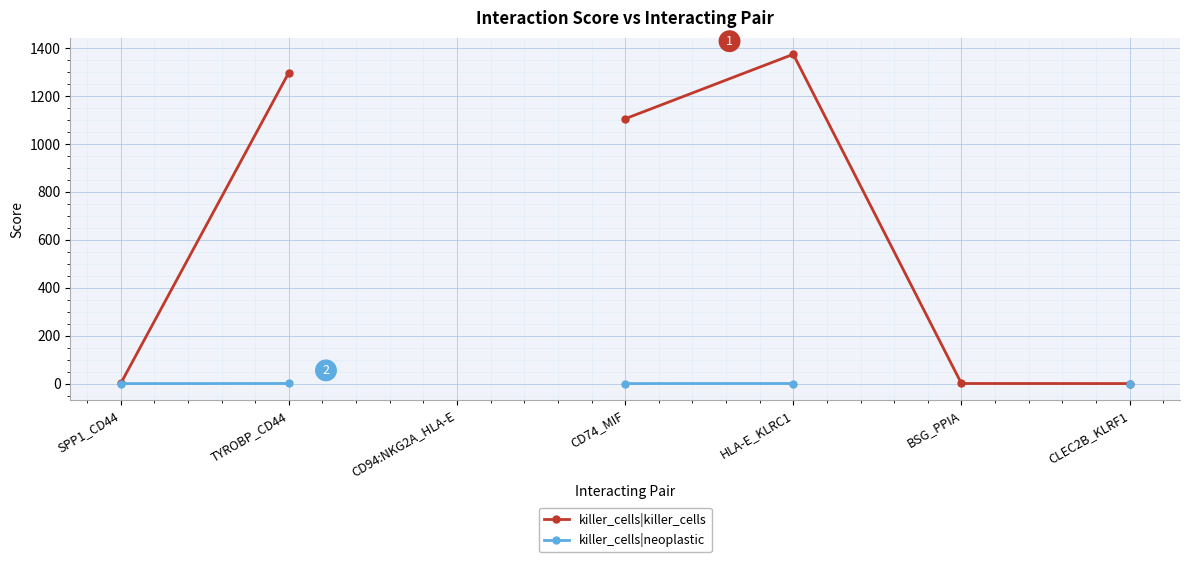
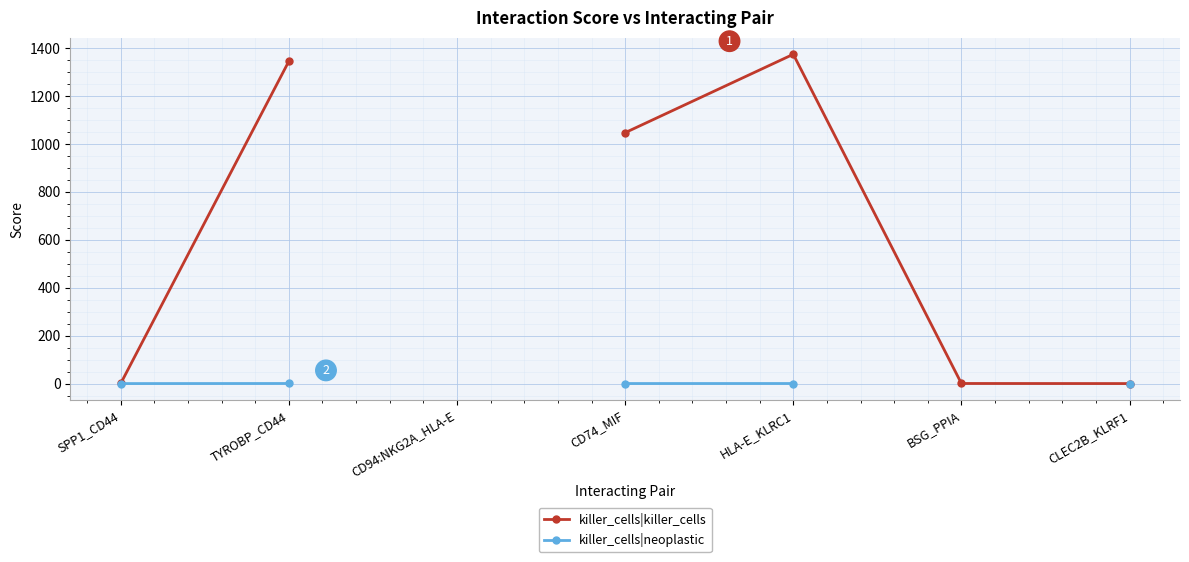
killer_cells|killer_cells, TYROBP_CD44: 1300 -> 1350
killer_cells|killer_cells, CD74_MIF: 1110 -> 1050
